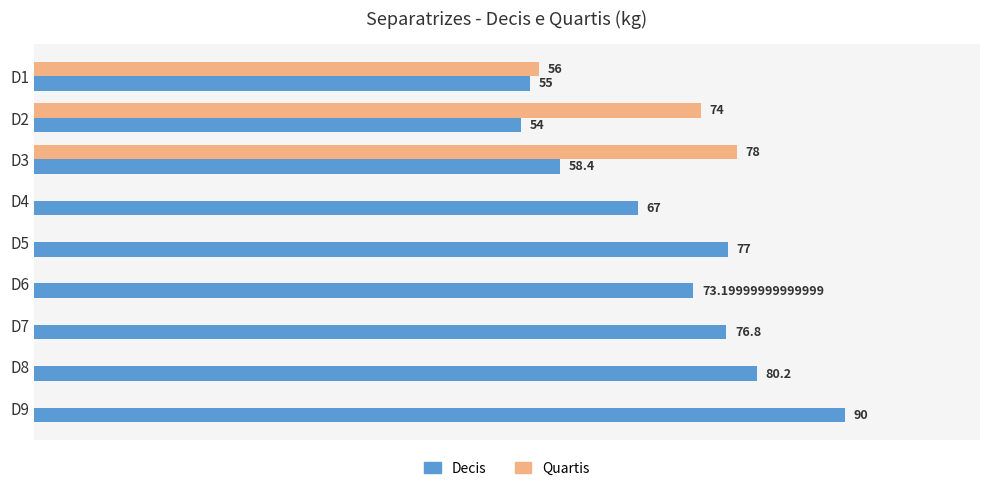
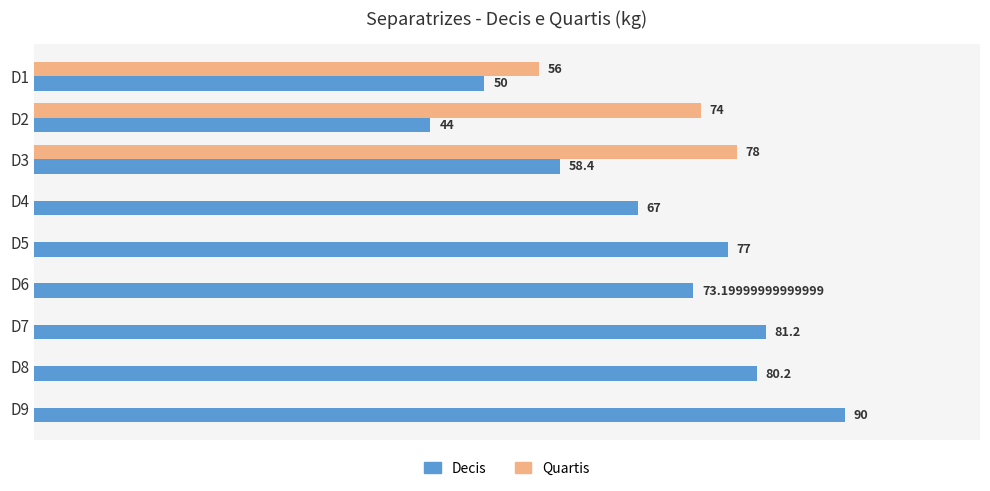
Decis, D1: 55 -> 50
Decis, D2: 54 -> 44
Decis, D7: 76.8 -> 81.2
